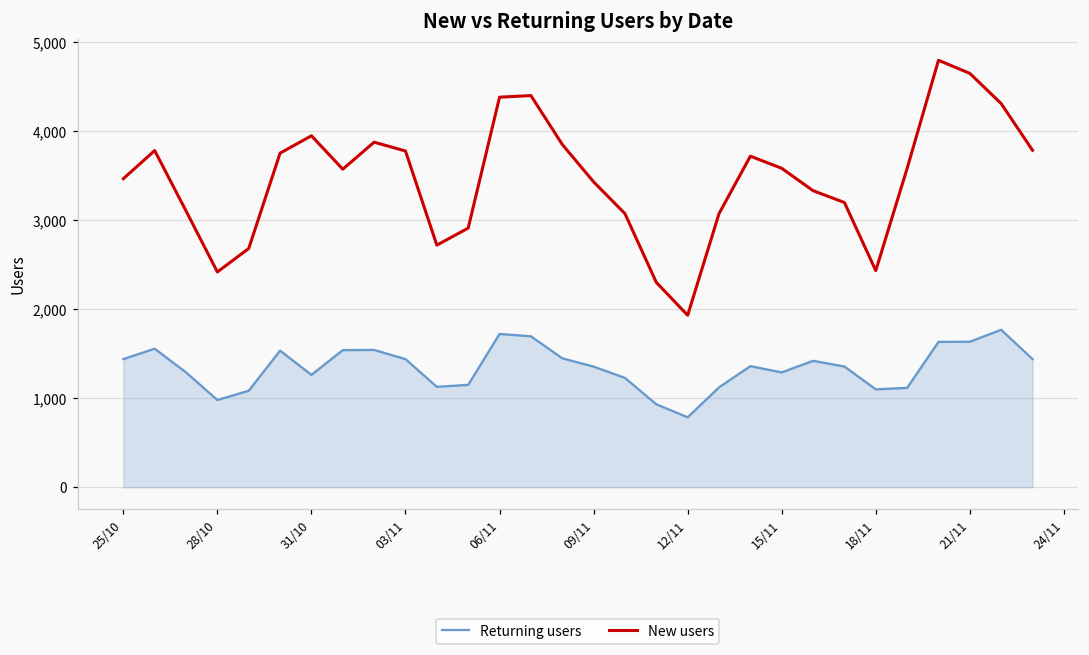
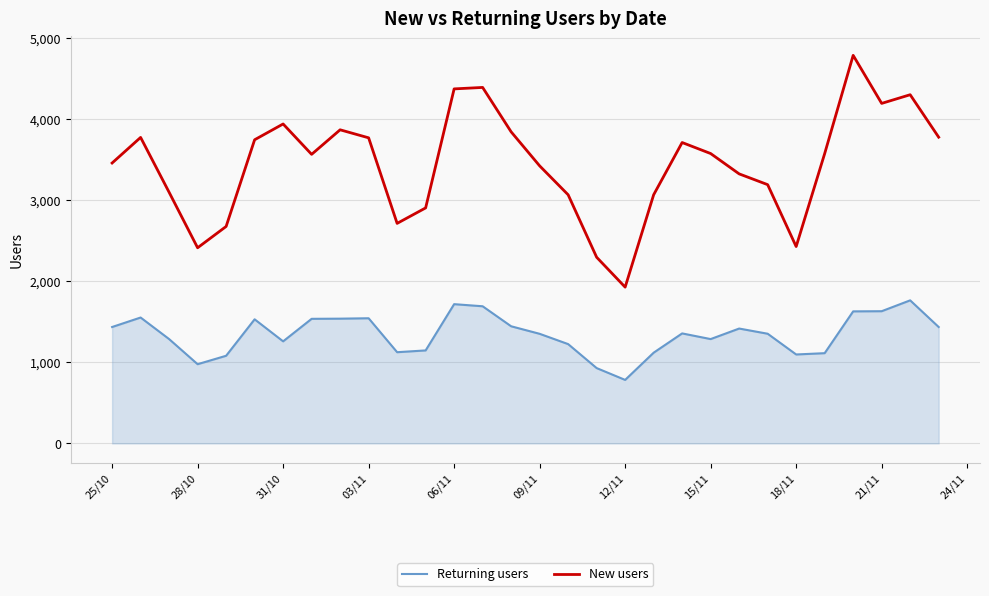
Returning users, 03/11: 1,400 -> 1,500
New users, 21/11: 4,600 -> 4,200
